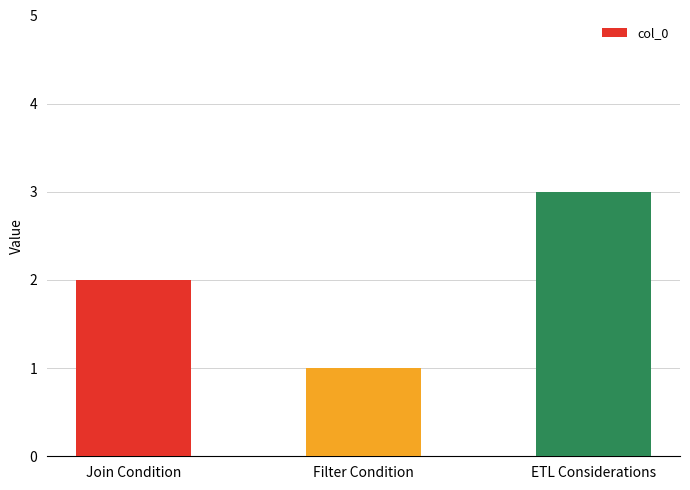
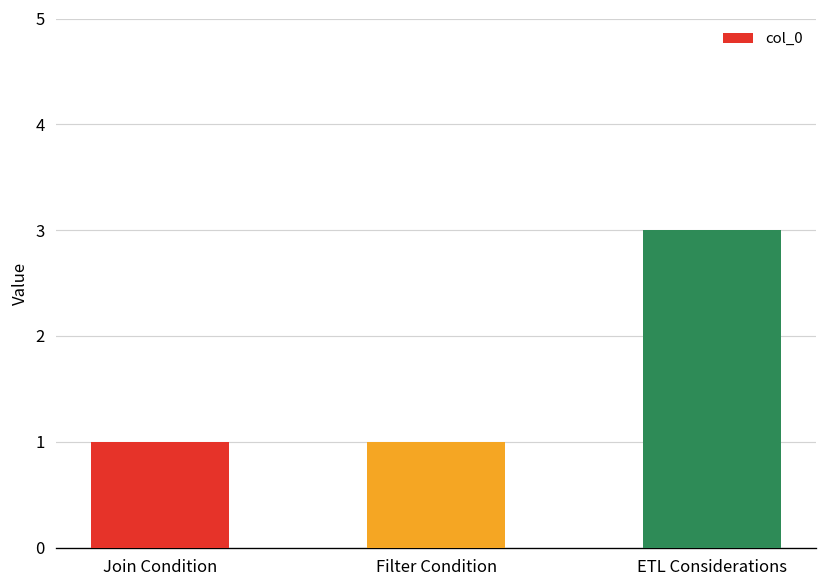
Join Condition: 2 -> 1
